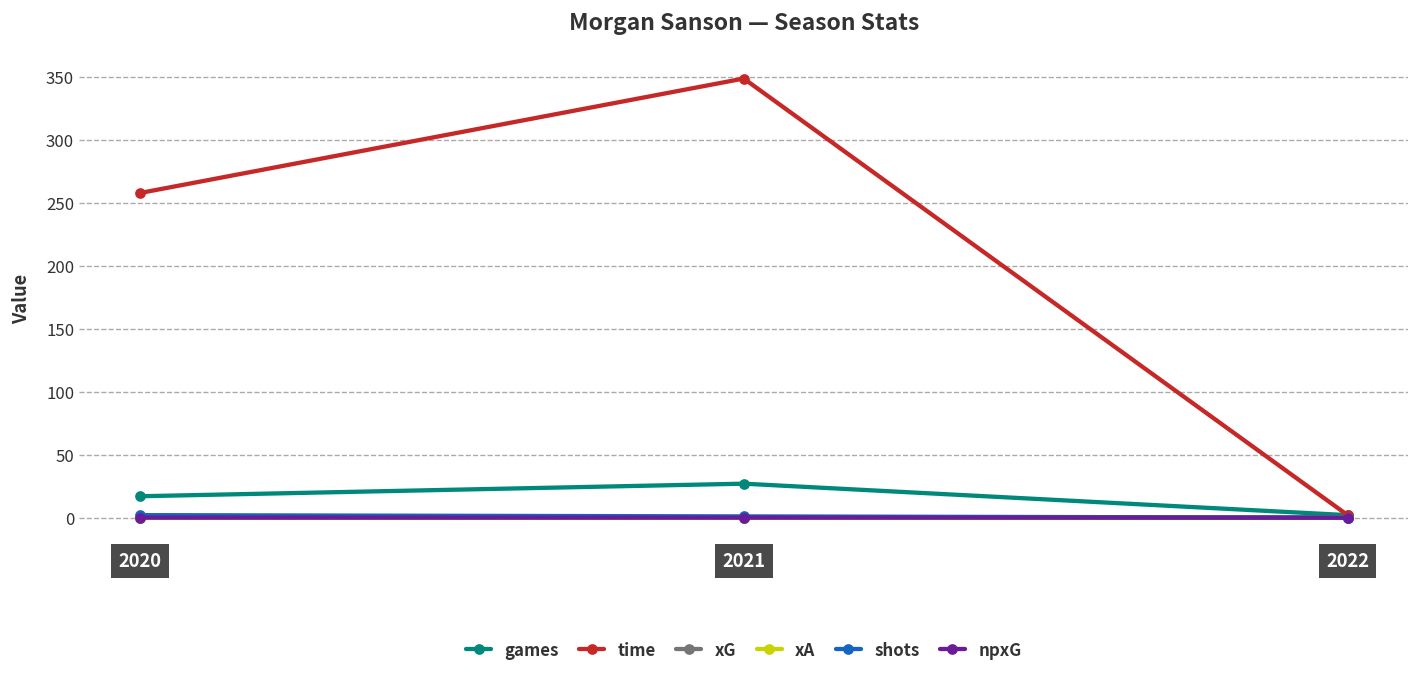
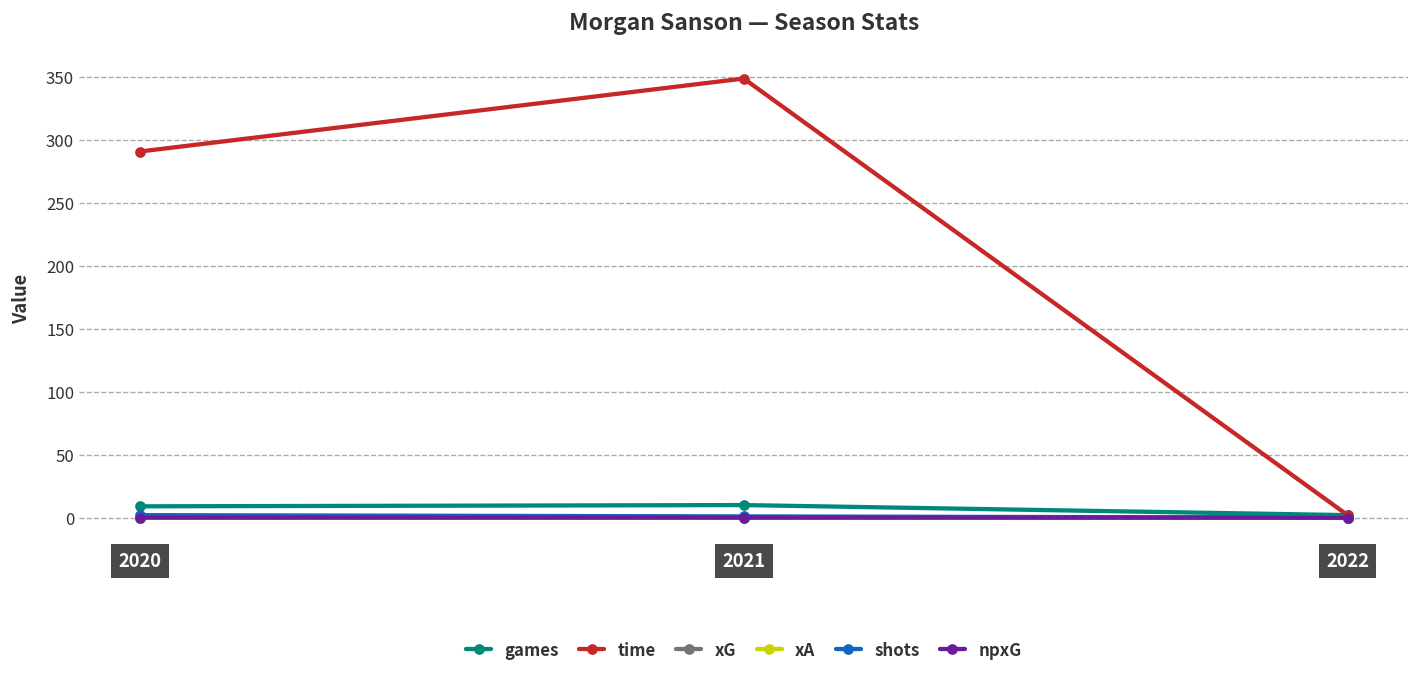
games, 2020: 17 -> 9
time, 2020: 258 -> 291
games, 2021: 27 -> 10
